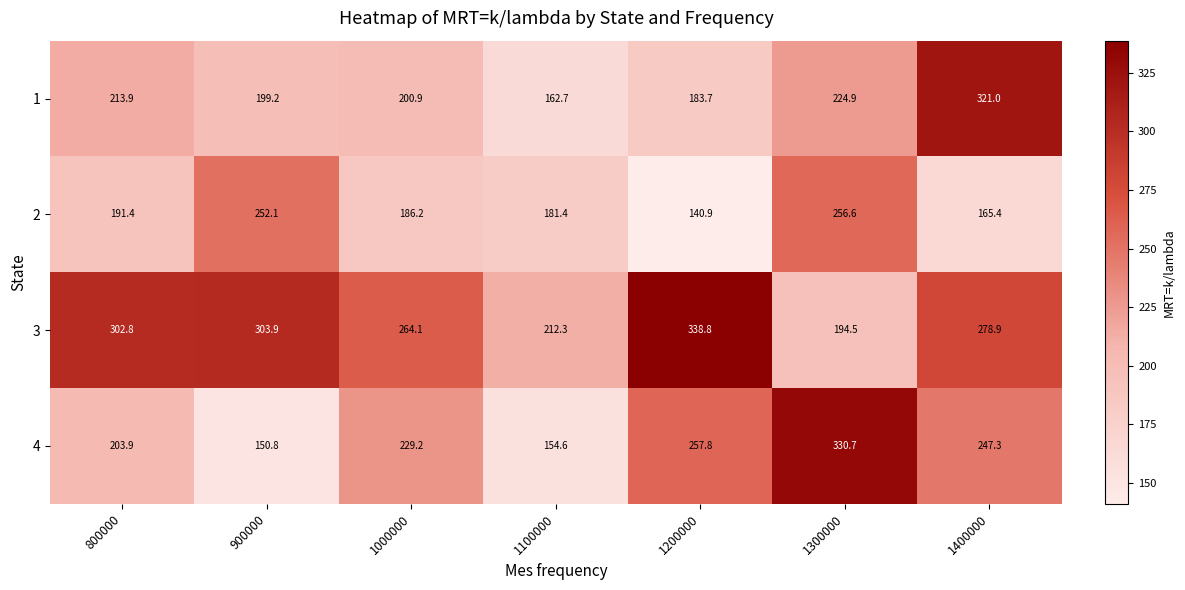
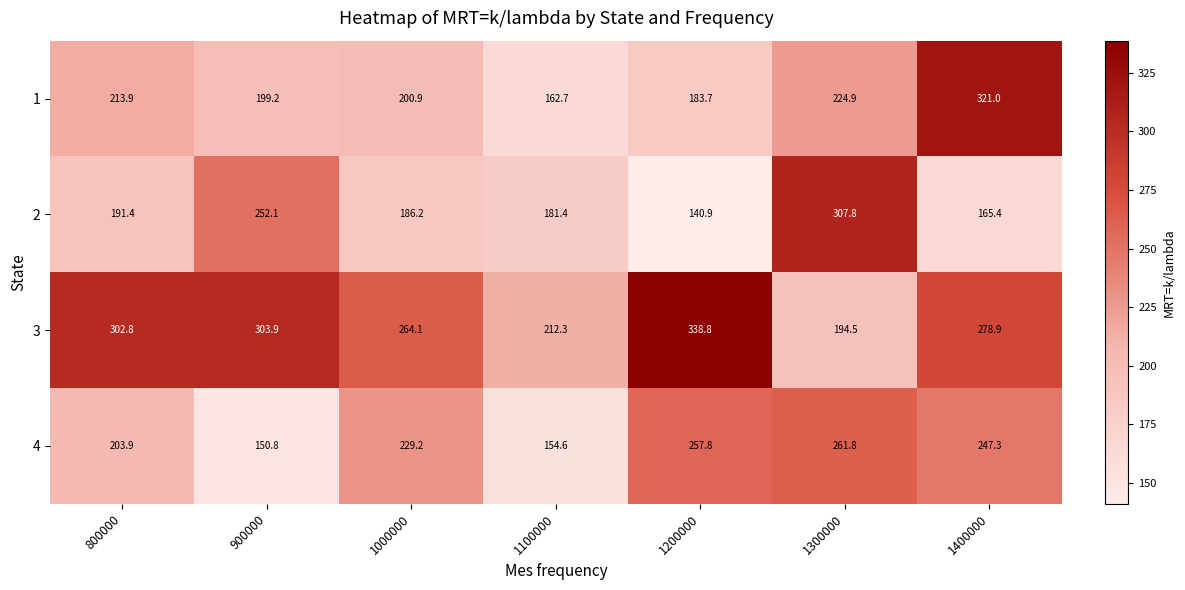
2, 1300000: 256.6 -> 307.8
4, 1300000: 330.7 -> 261.8
